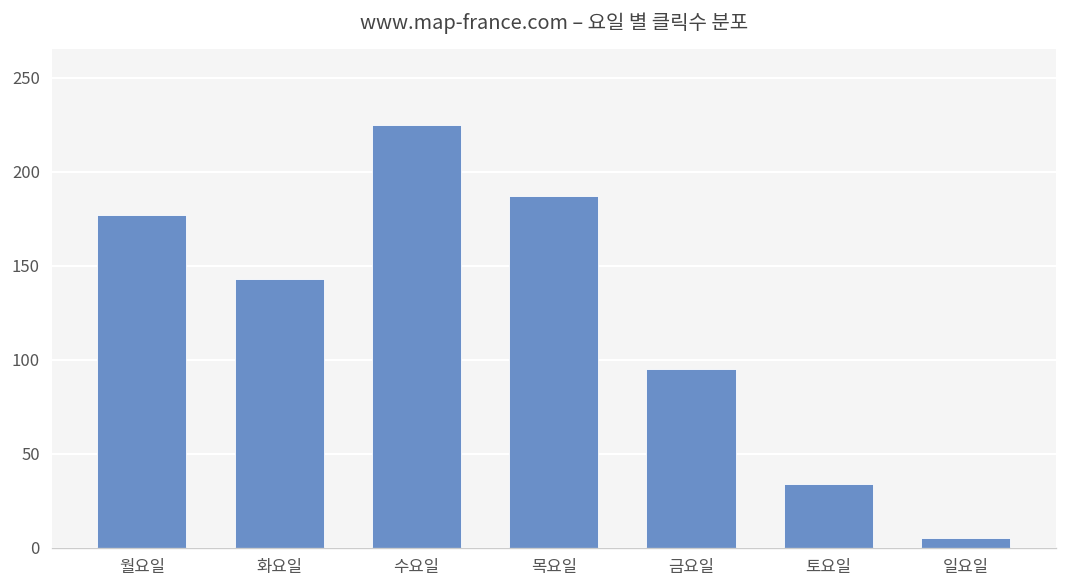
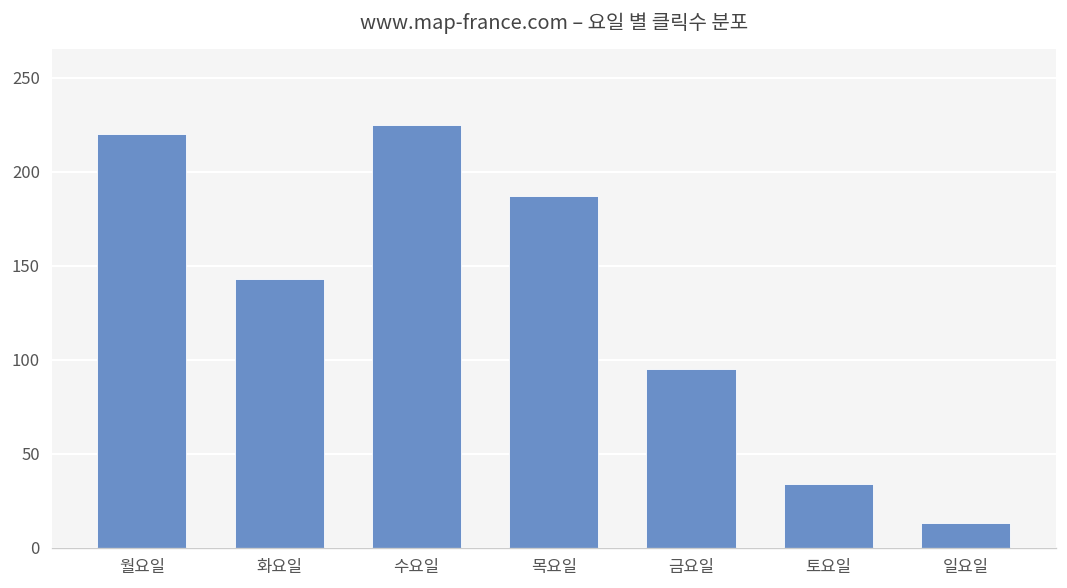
월요일: 177 -> 220
일요일: 5 -> 13
